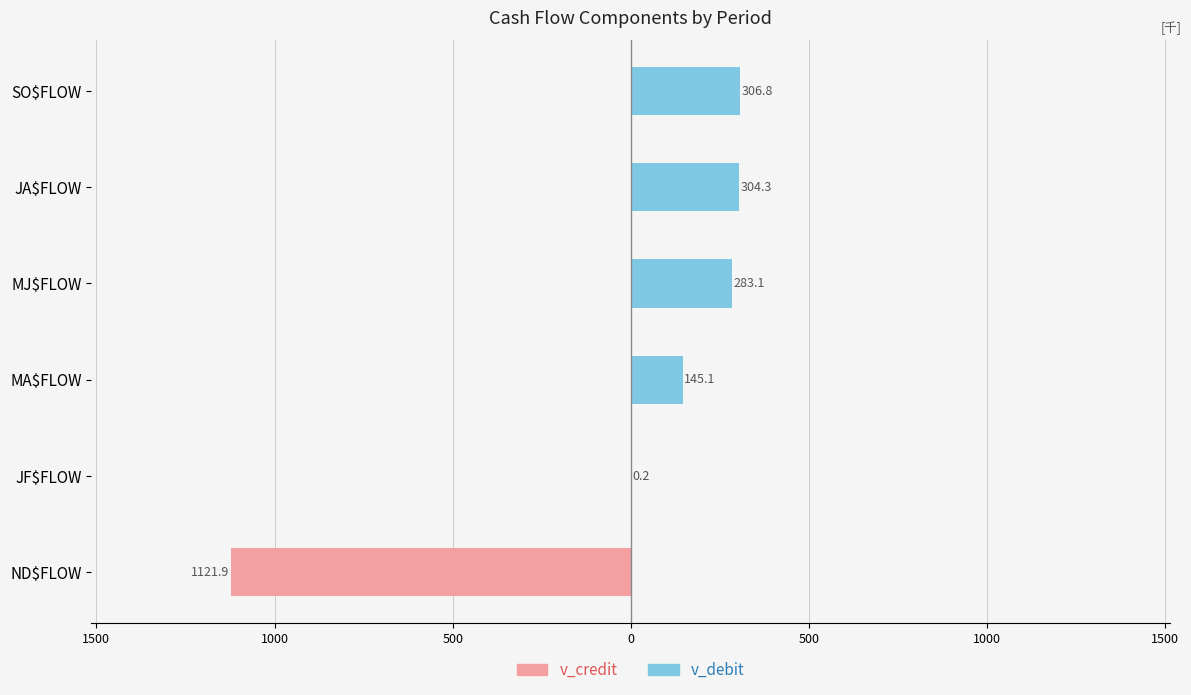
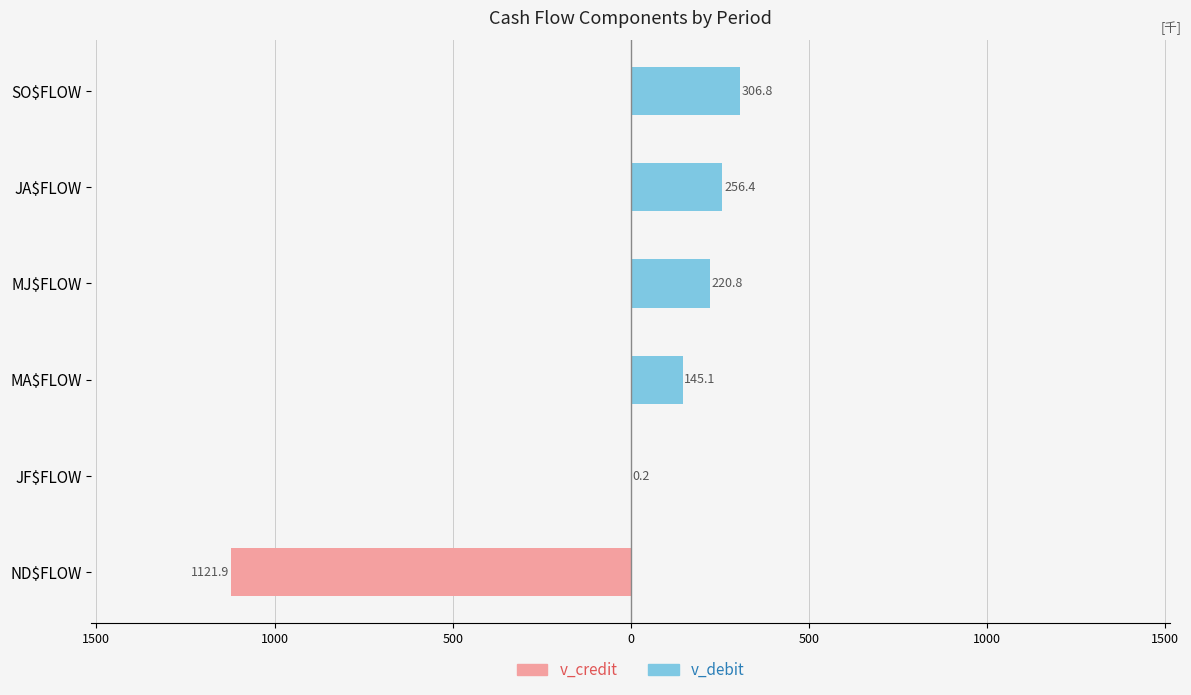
v_debit, JA$FLOW: 304.3 -> 256.4
v_debit, MJ$FLOW: 283.1 -> 220.8
